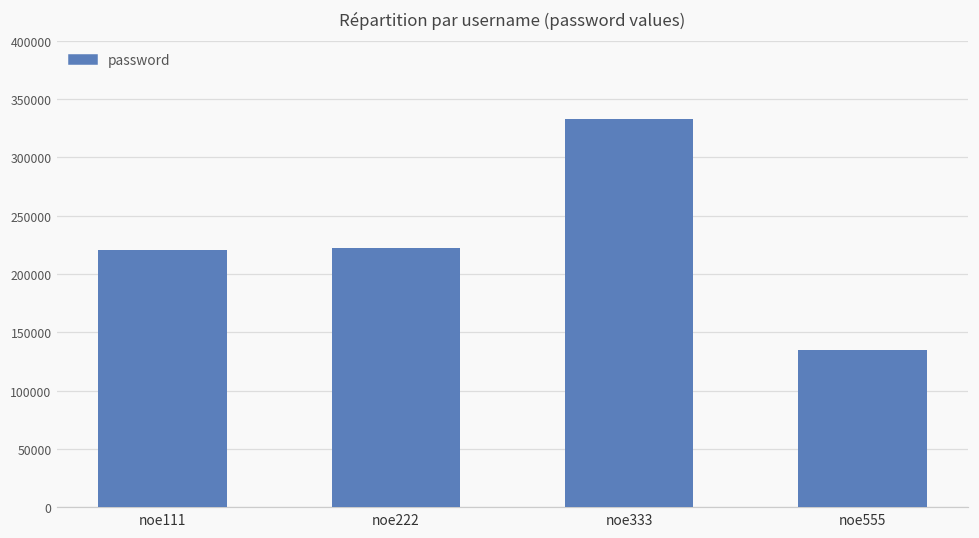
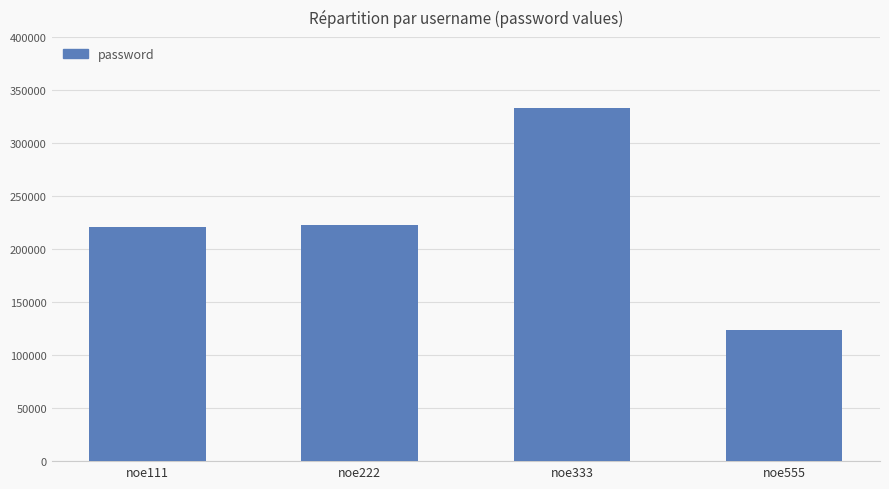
noe555: 135000 -> 123000
